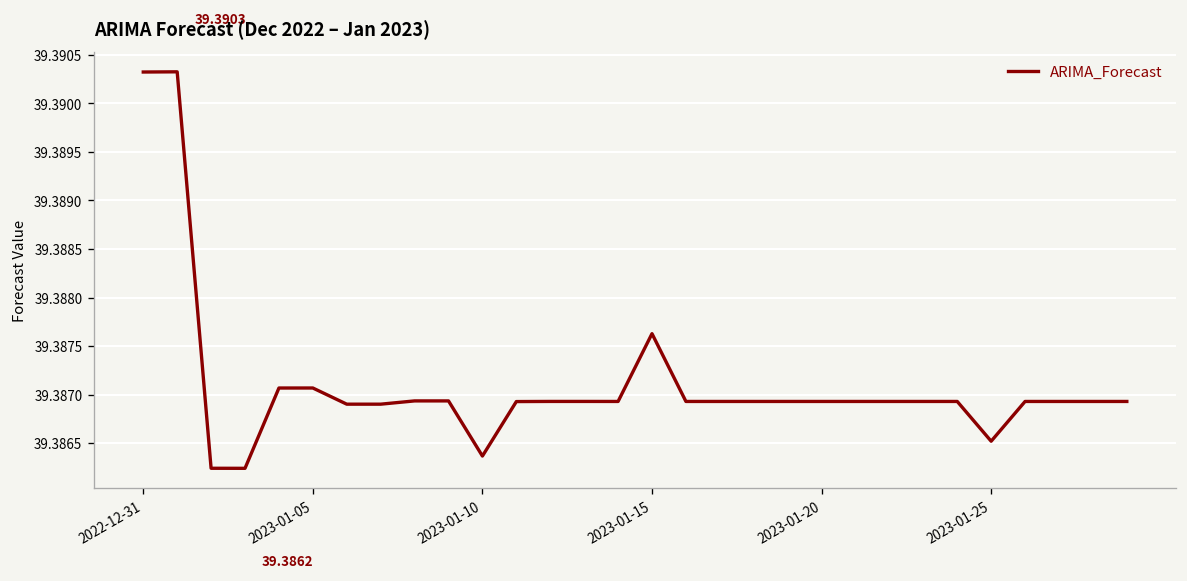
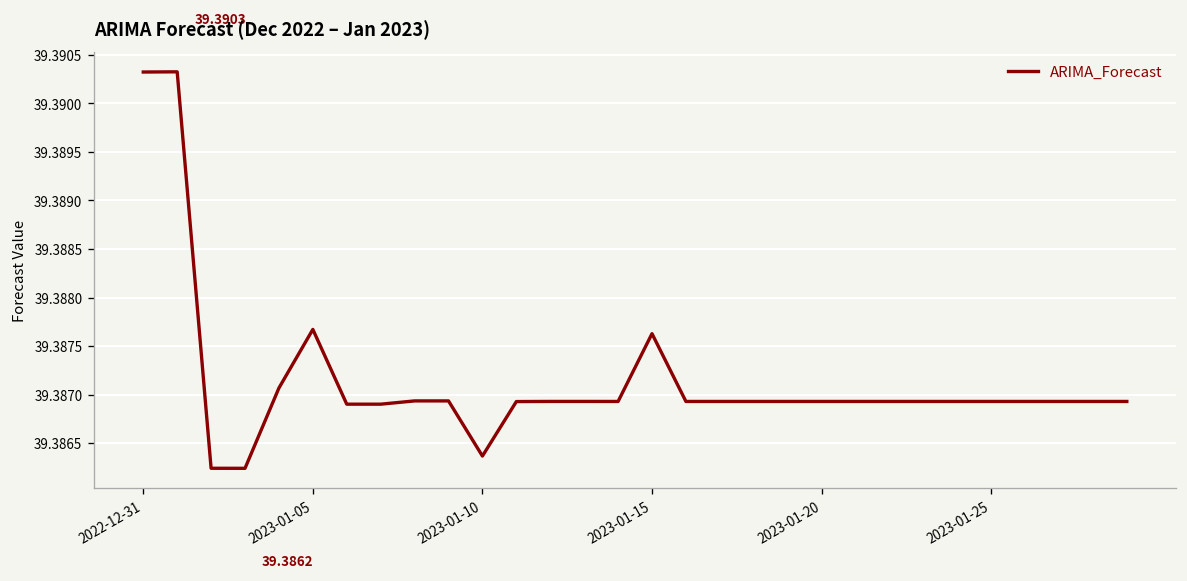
2023-01-05: 39.3871 -> 39.3877
2023-01-25: 39.3865 -> 39.3869
